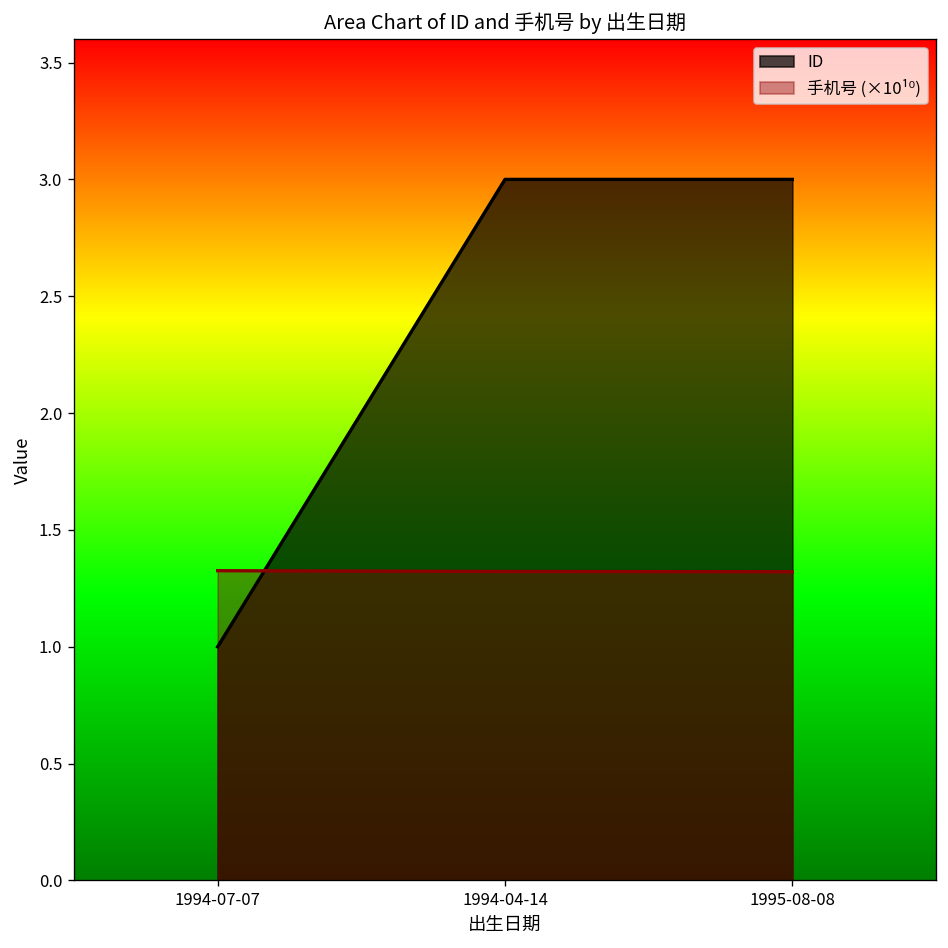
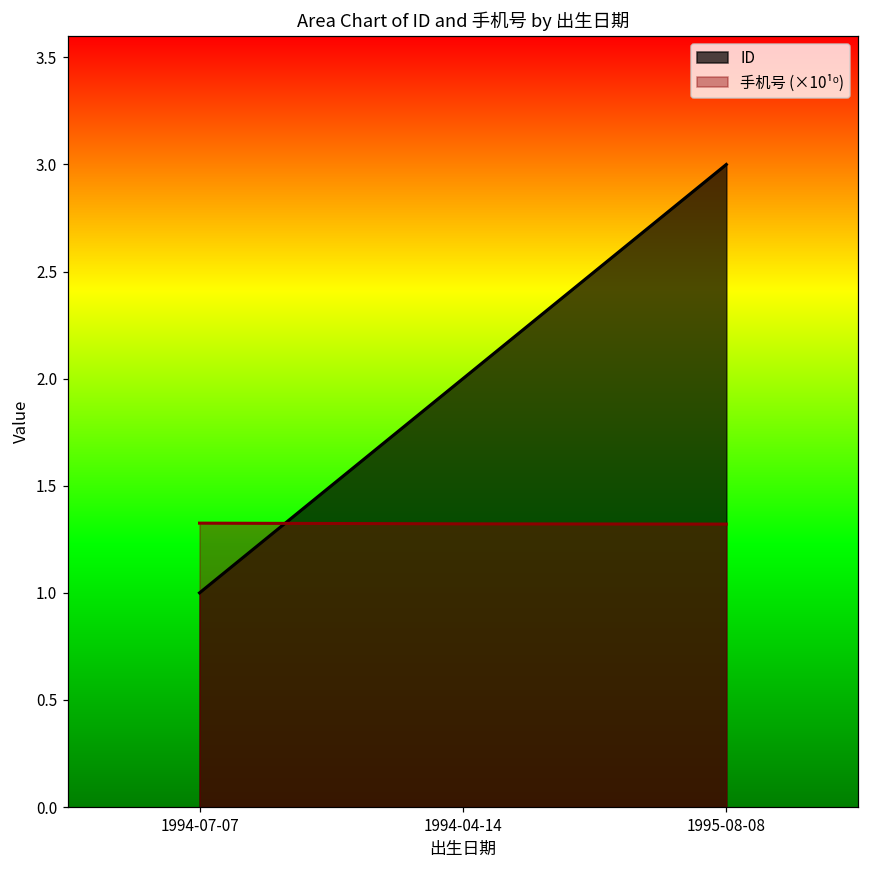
ID, 1994-04-14: 3 -> 2
